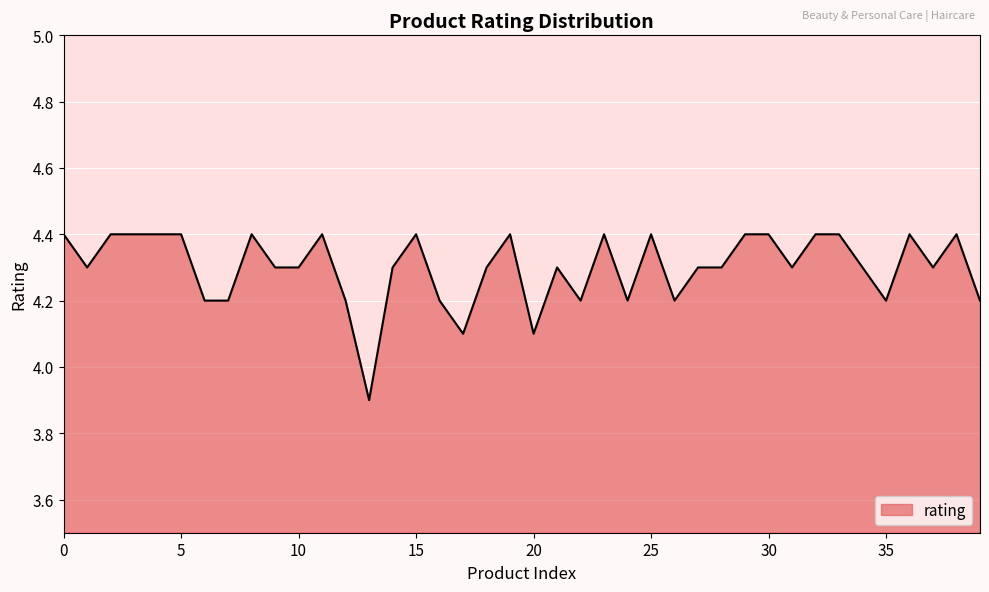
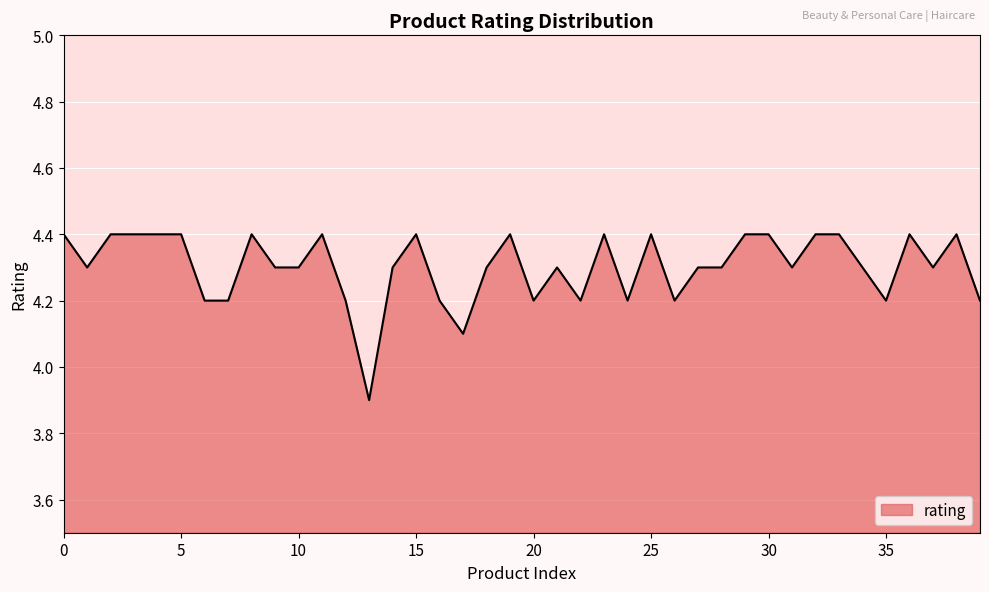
20: 4.1 -> 4.2
